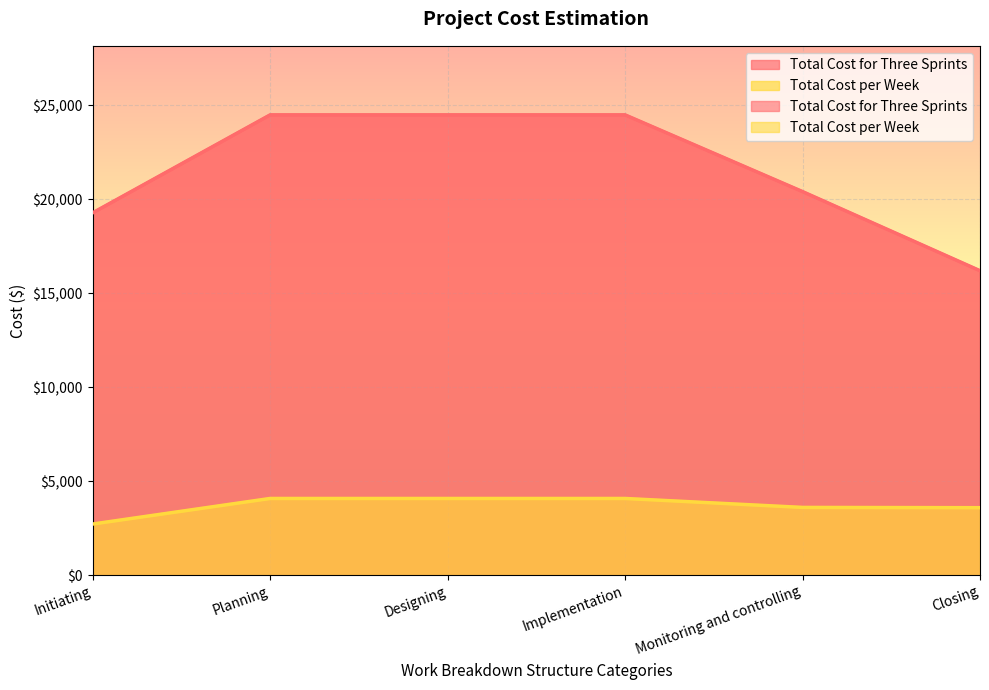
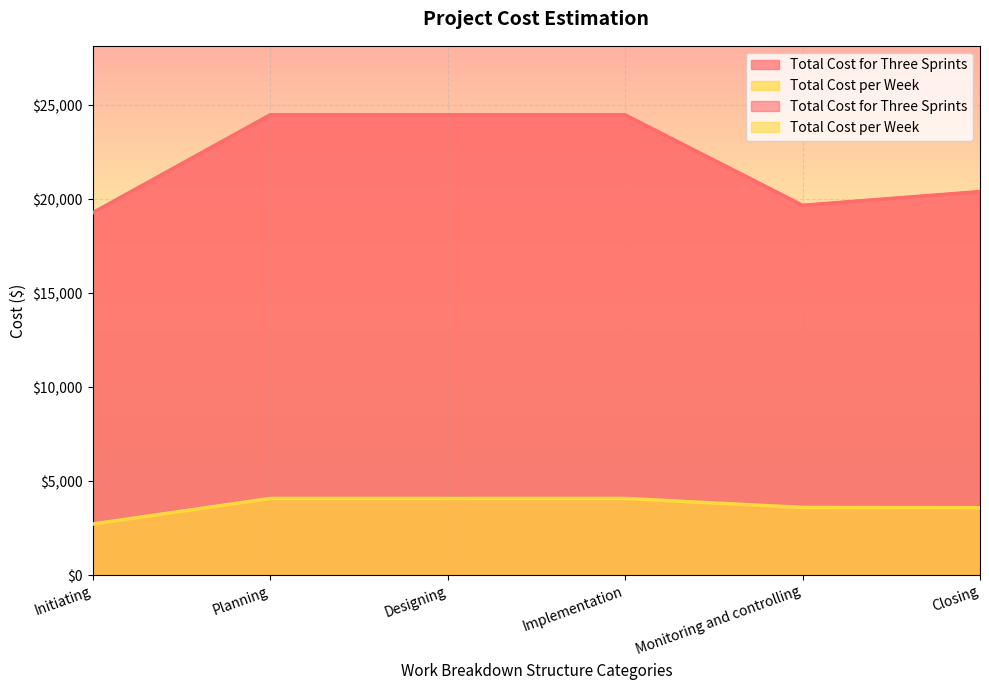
Total Cost for Three Sprints, Monitoring and controlling: $20,400 -> $19,700
Total Cost for Three Sprints, Closing: $16,200 -> $20,400
